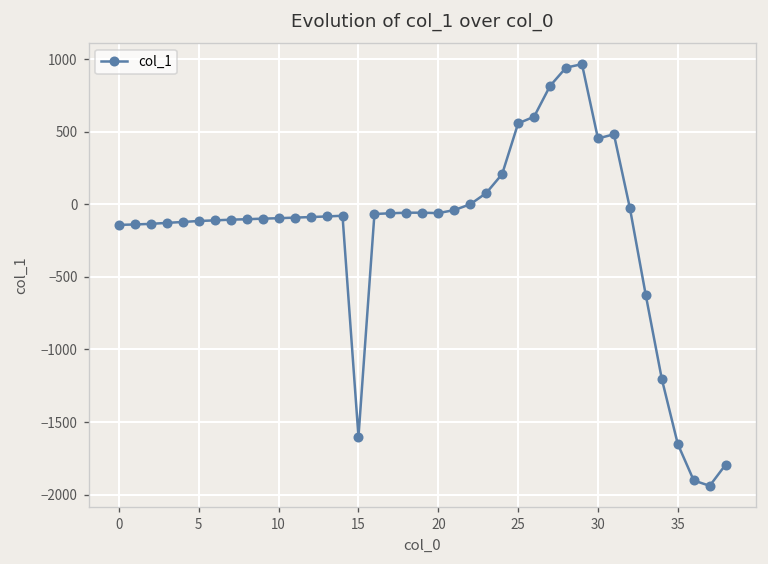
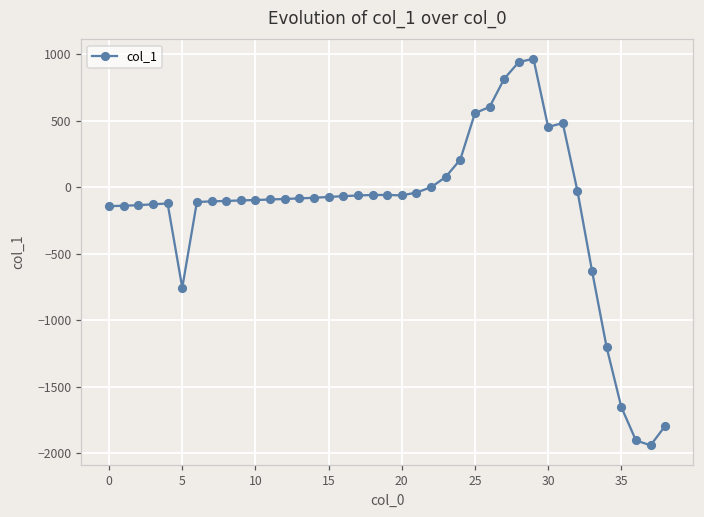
5: -120 -> -760
15: -1600 -> -70
